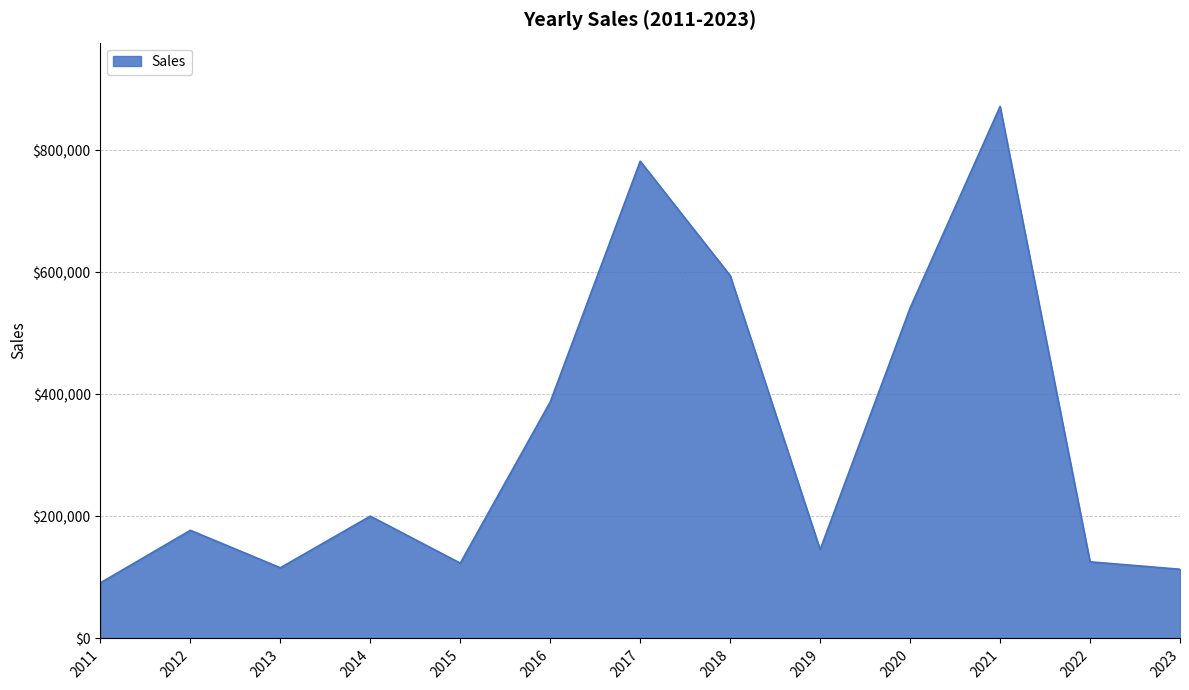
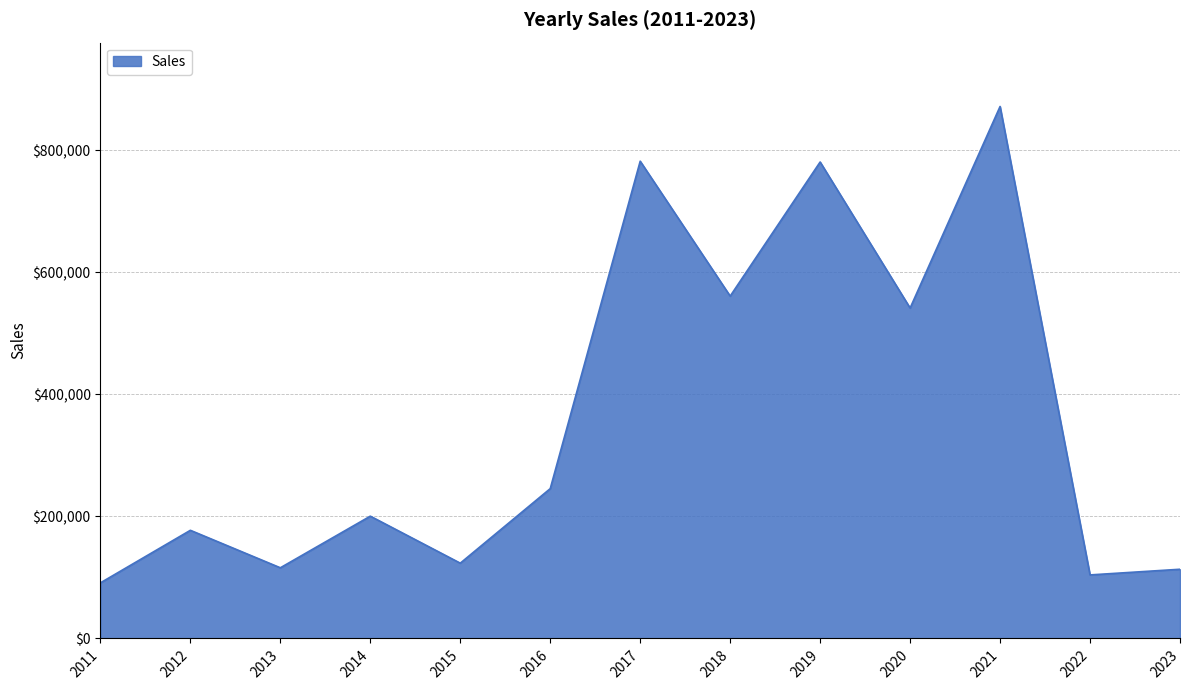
2016: $390,000 -> $250,000
2018: $590,000 -> $560,000
2019: $150,000 -> $780,000
2022: $130,000 -> $100,000
